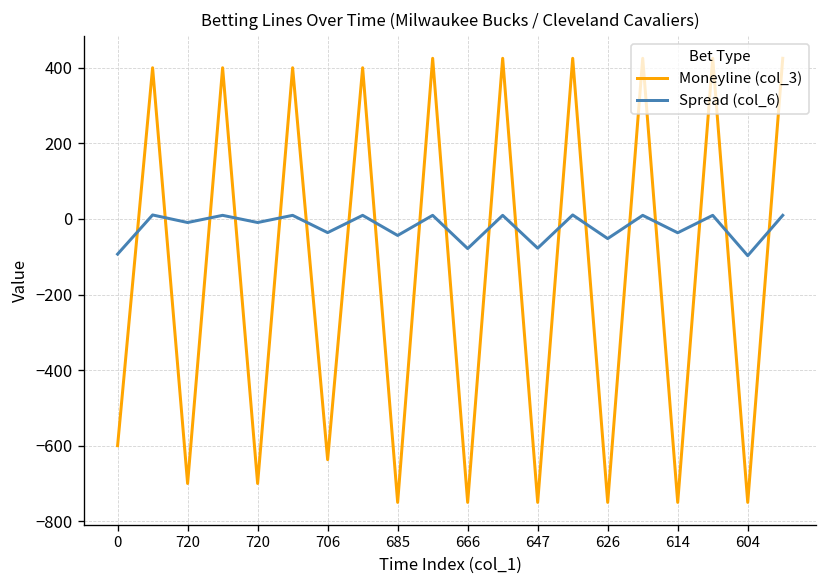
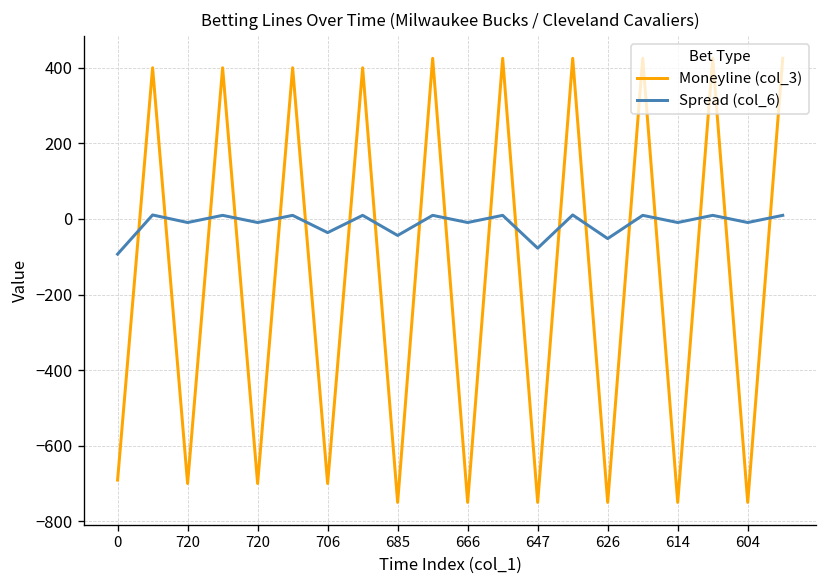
Moneyline (col_3), 0: -600 -> -690
Moneyline (col_3), 706: -640 -> -700
Spread (col_6), 666: -80 -> -10
Spread (col_6), 614: -40 -> -10
Spread (col_6), 604: -100 -> -10
